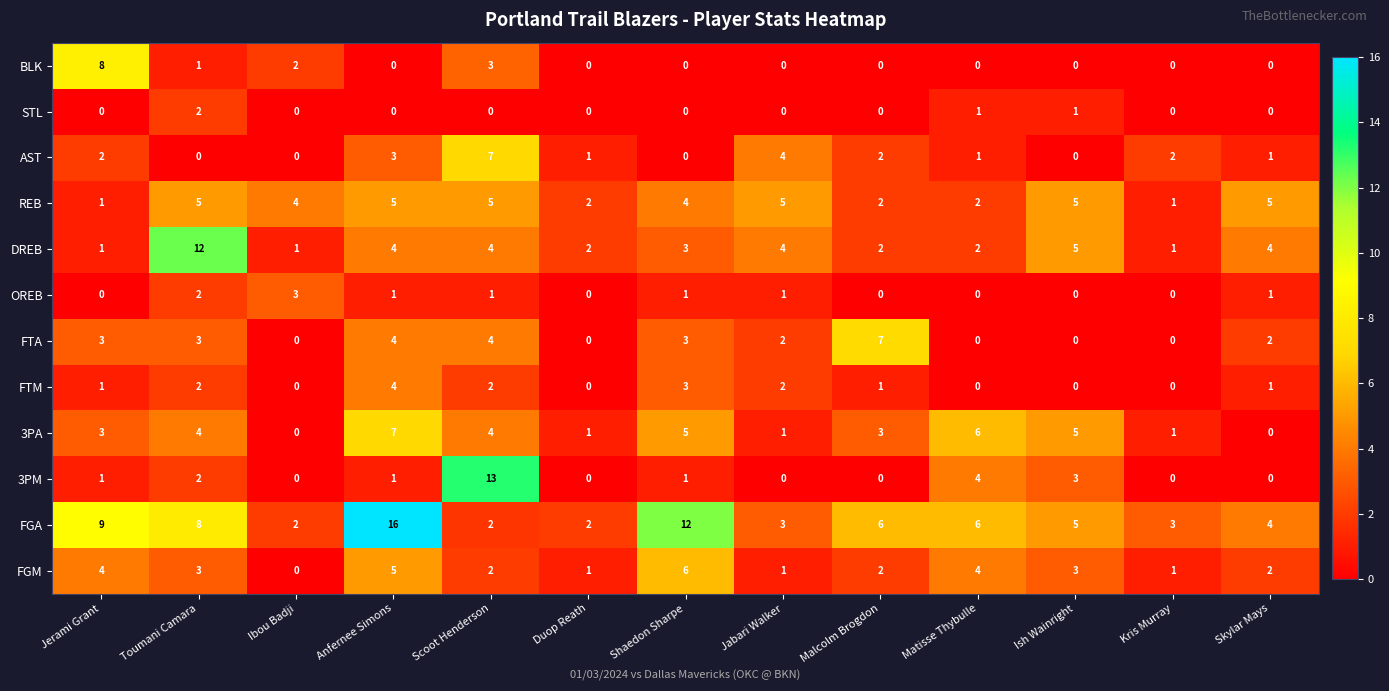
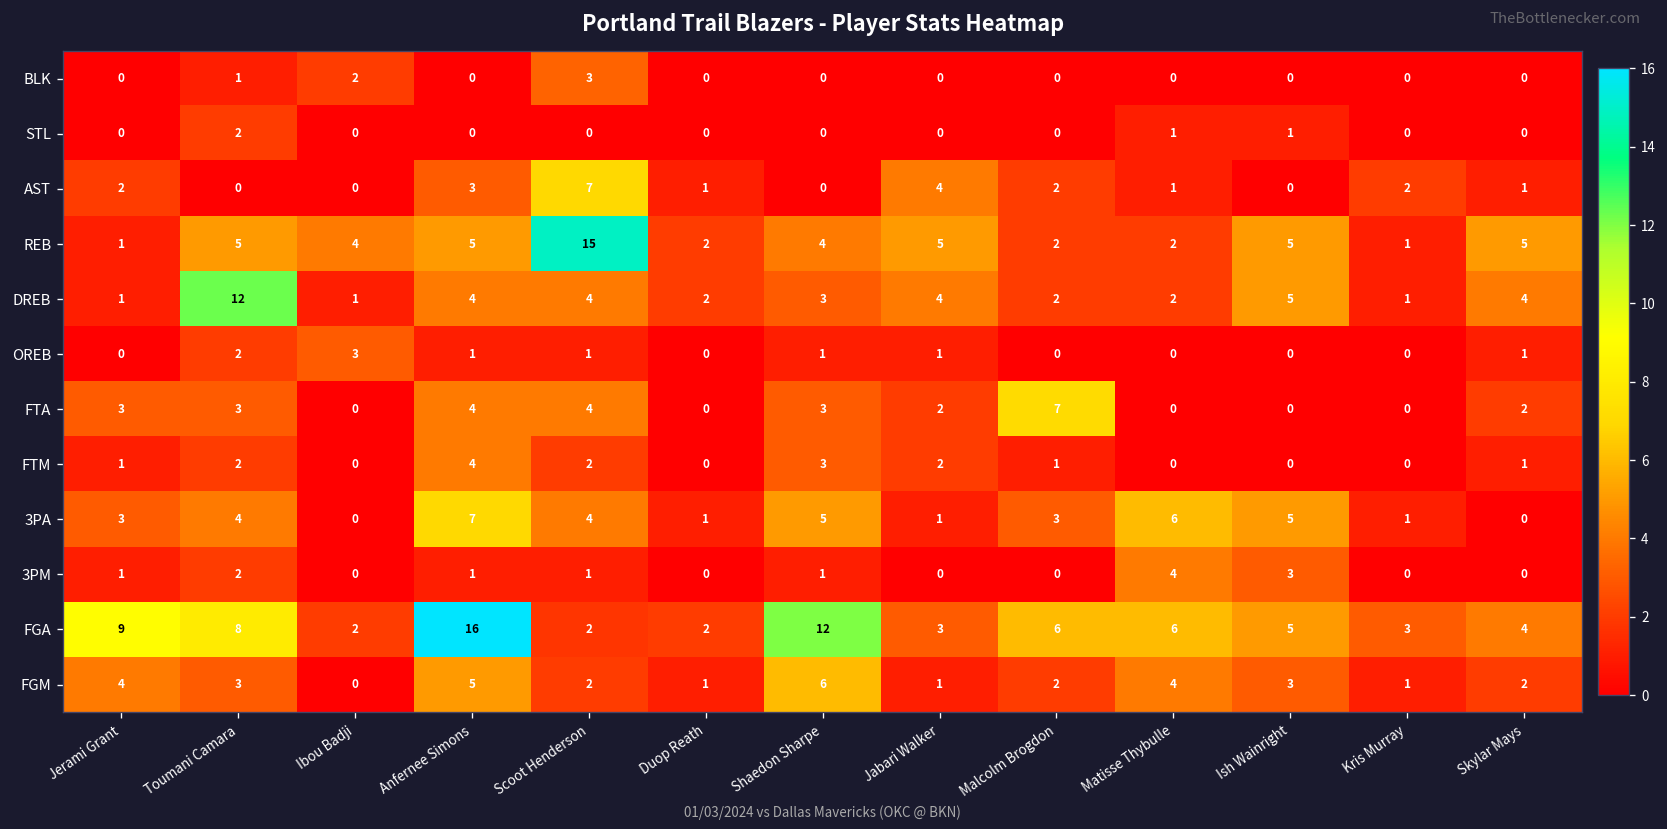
BLK, Jerami Grant: 8 -> 0
REB, Scoot Henderson: 5 -> 15
3PM, Scoot Henderson: 13 -> 1
